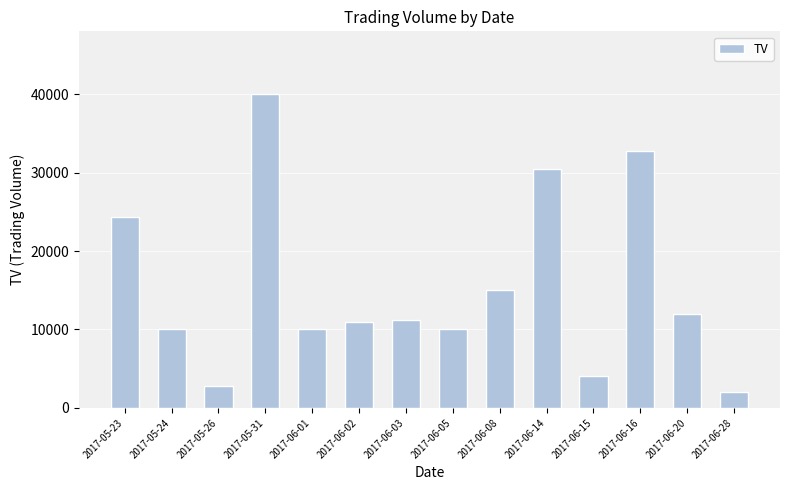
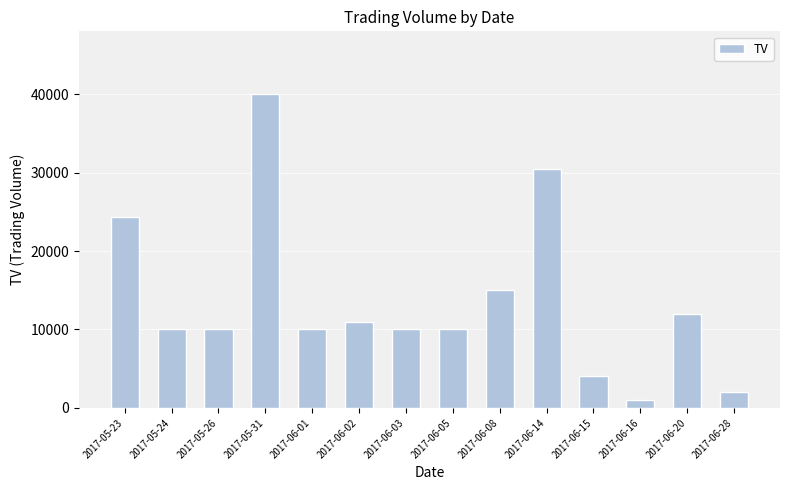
2017-05-26: 3000 -> 10000
2017-06-03: 11000 -> 10000
2017-06-16: 33000 -> 1000
